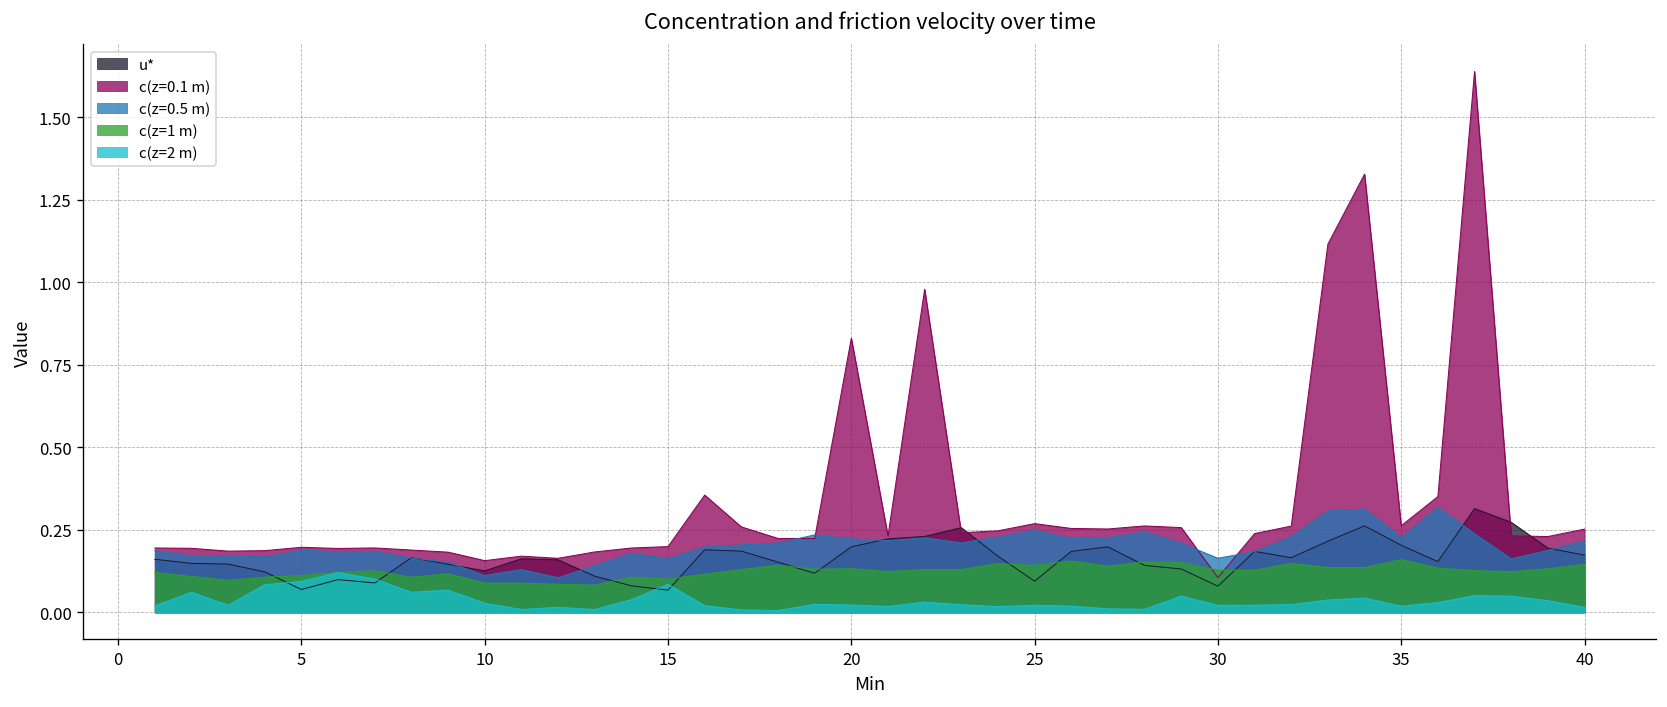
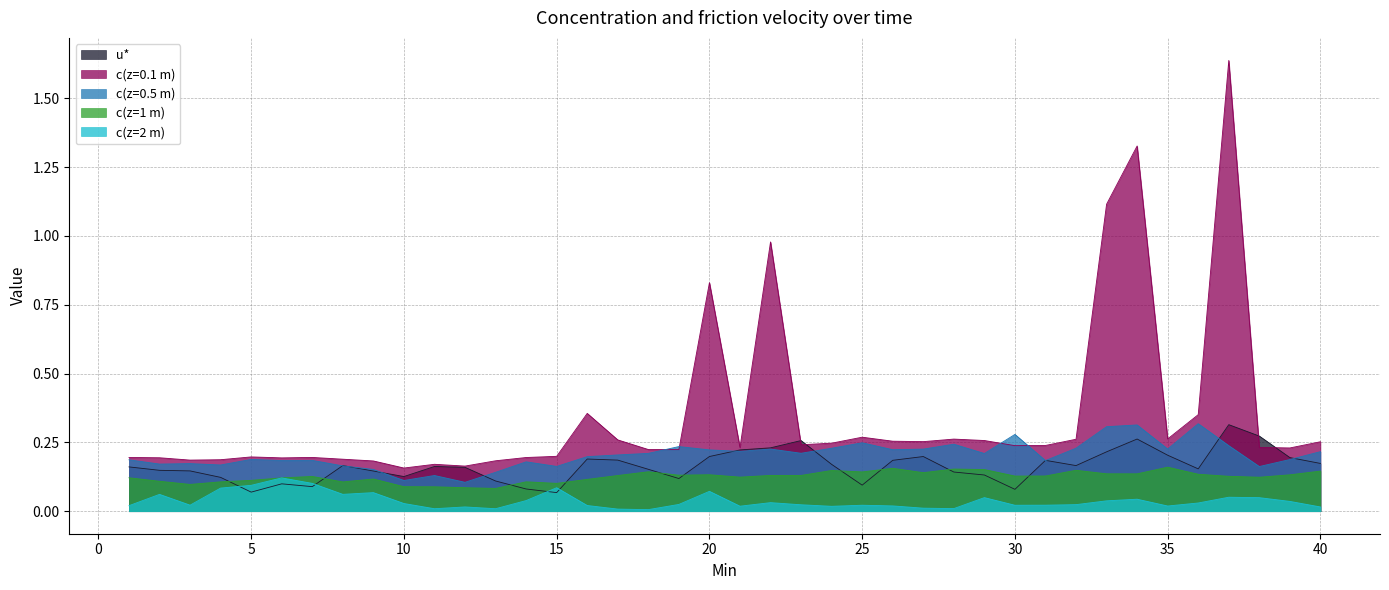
c(z=2 m), 20: 0.02 -> 0.07
c(z=0.1 m), 30: 0.11 -> 0.24
c(z=0.5 m), 30: 0.16 -> 0.28
